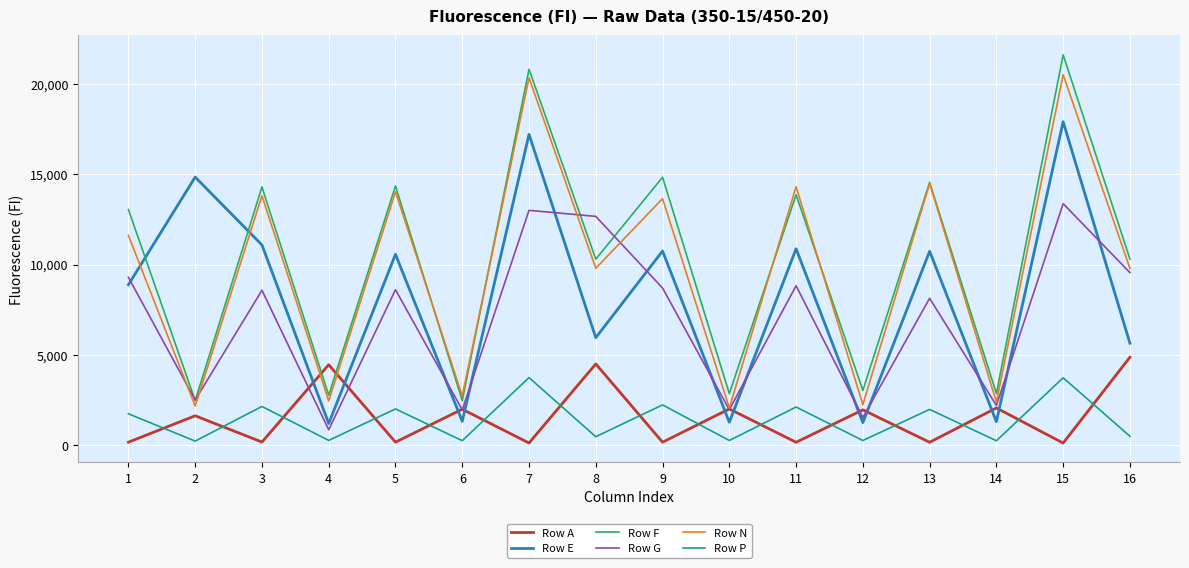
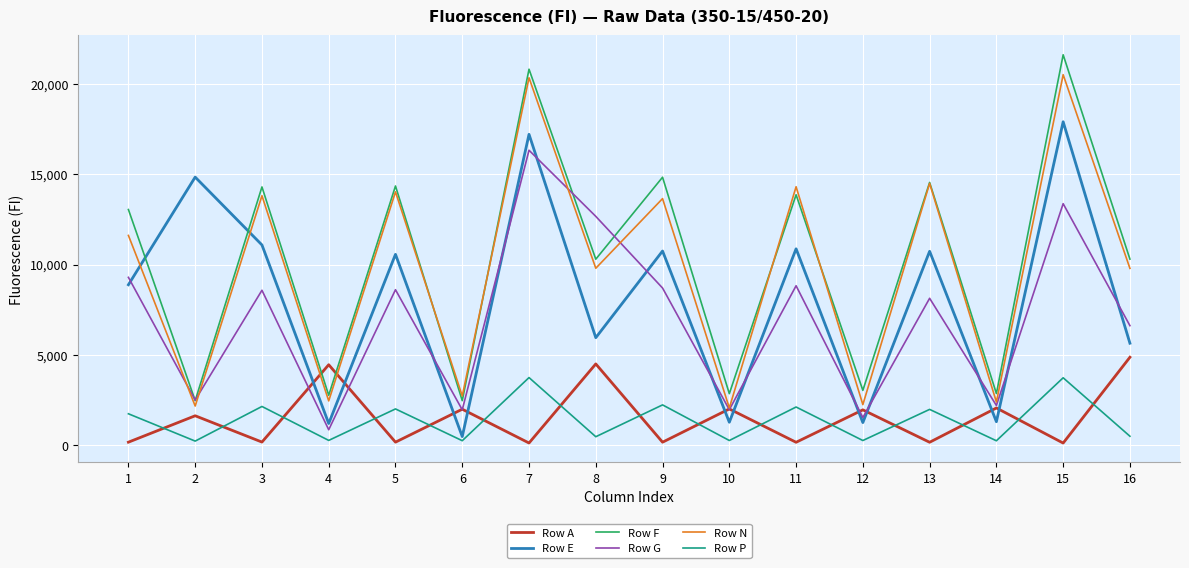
Row E, 6: 1,300 -> 500
Row G, 7: 13,000 -> 16,300
Row G, 16: 9,600 -> 6,600
